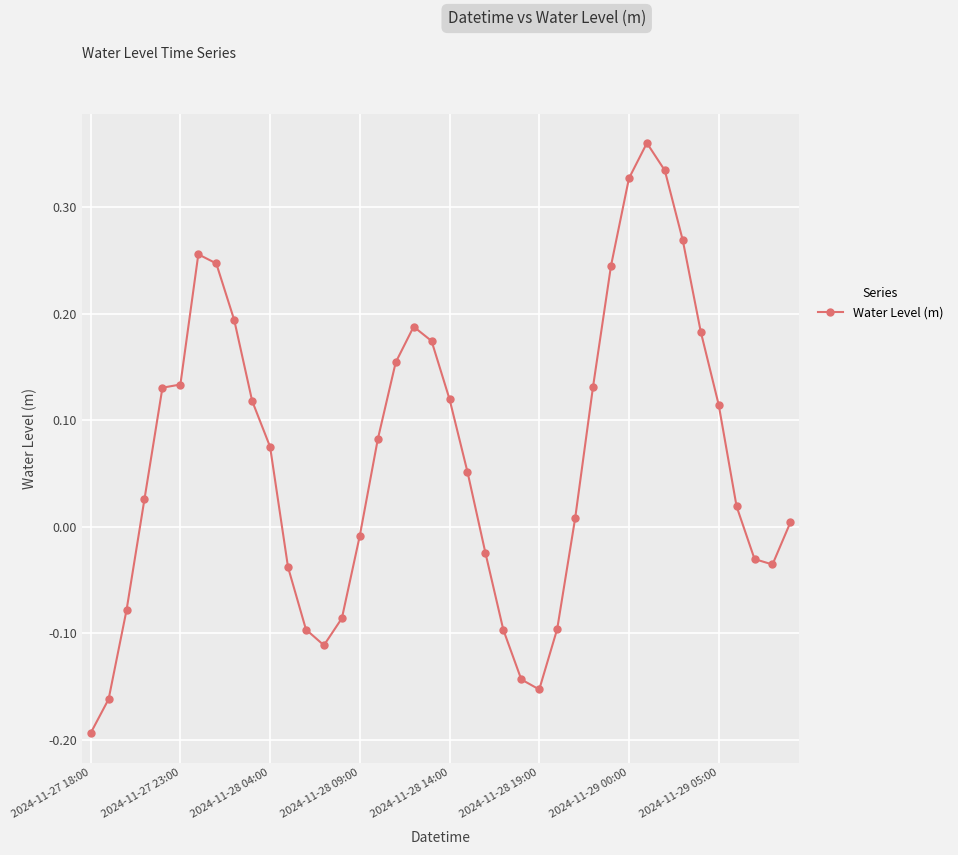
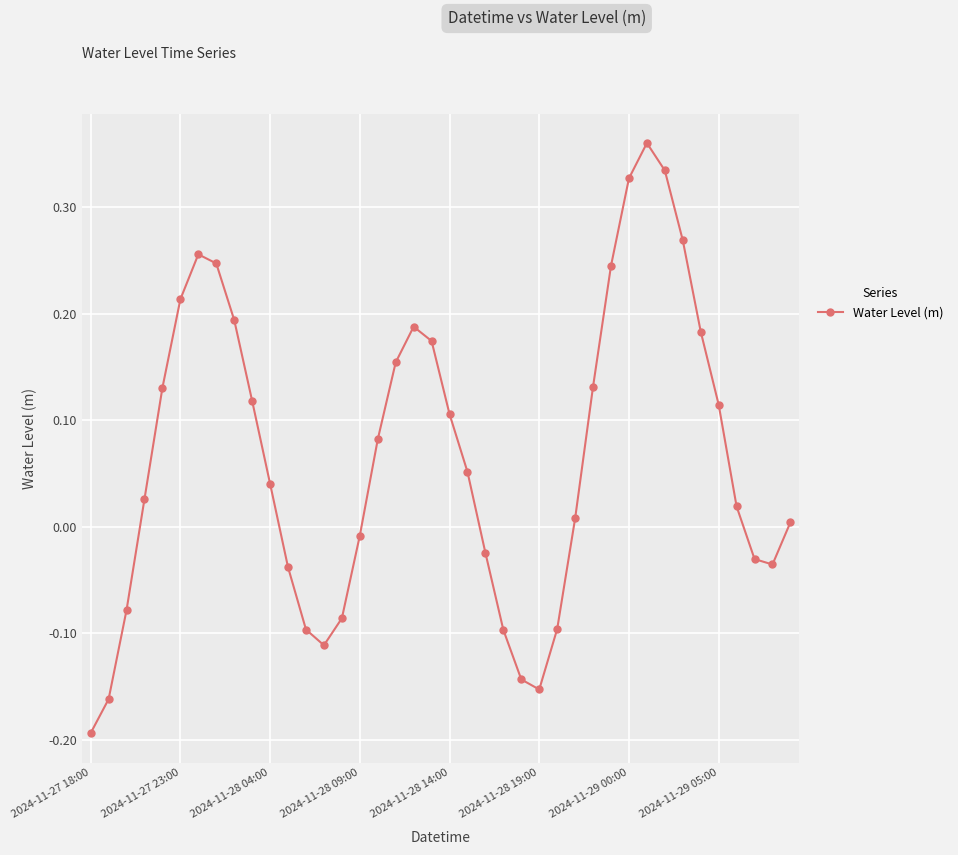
2024-11-27 23:00: 0.134 -> 0.214
2024-11-28 04:00: 0.075 -> 0.040
2024-11-28 14:00: 0.120 -> 0.106
